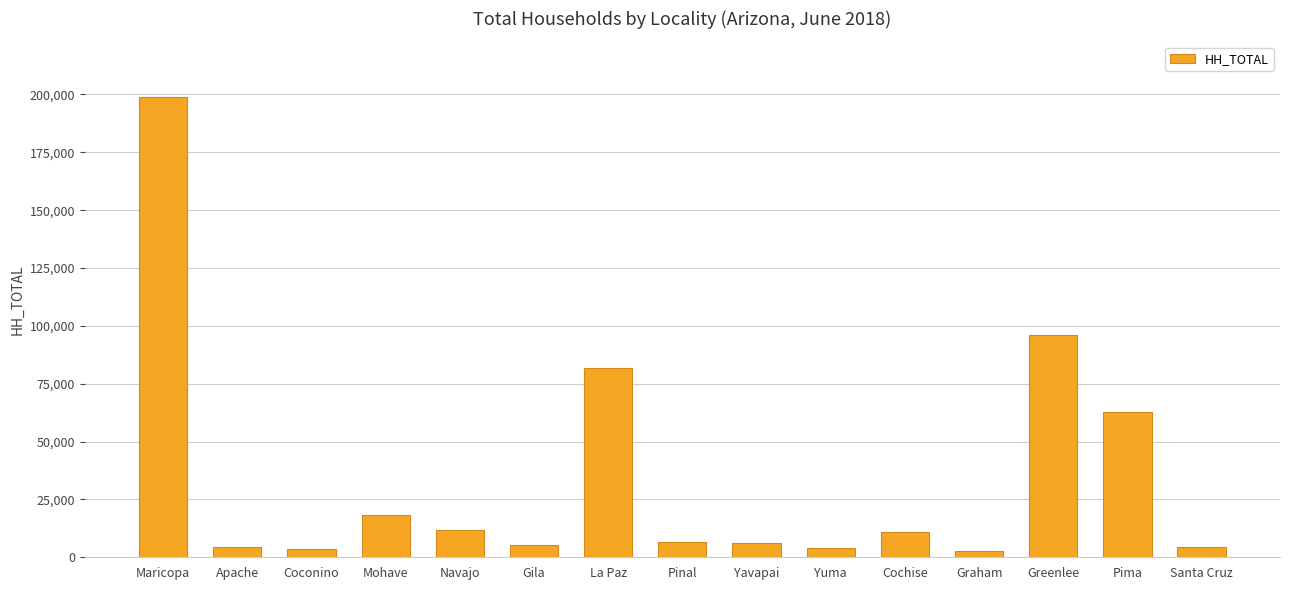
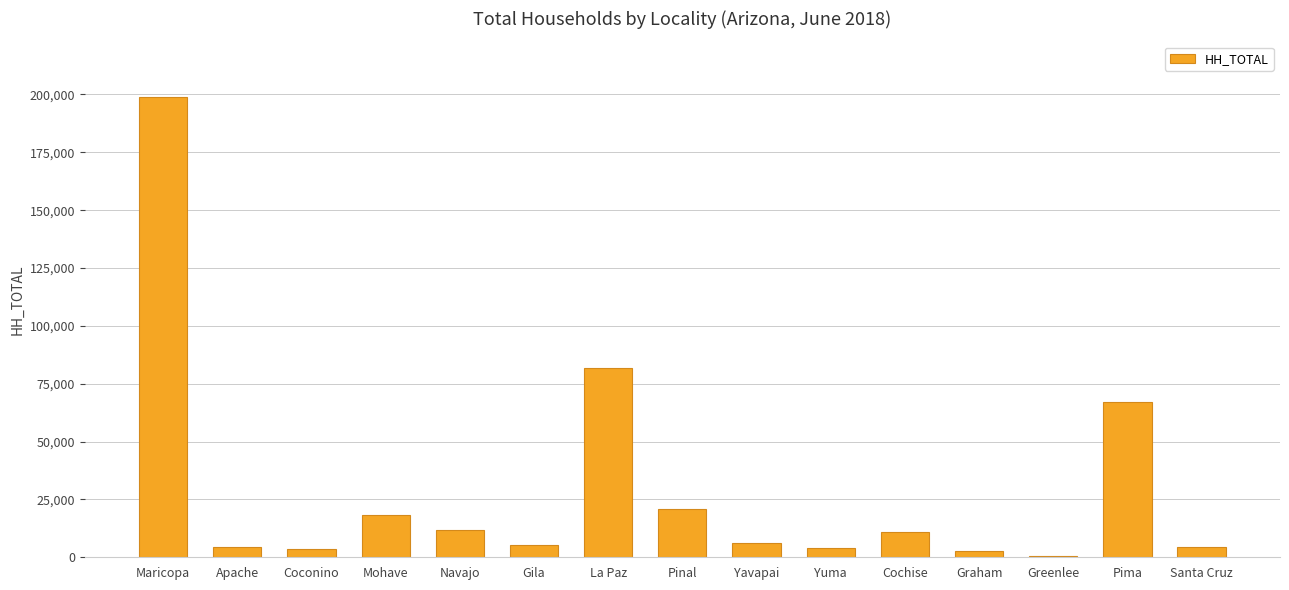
Pinal: 6,000 -> 21,000
Greenlee: 96,000 -> 0
Pima: 63,000 -> 67,000
